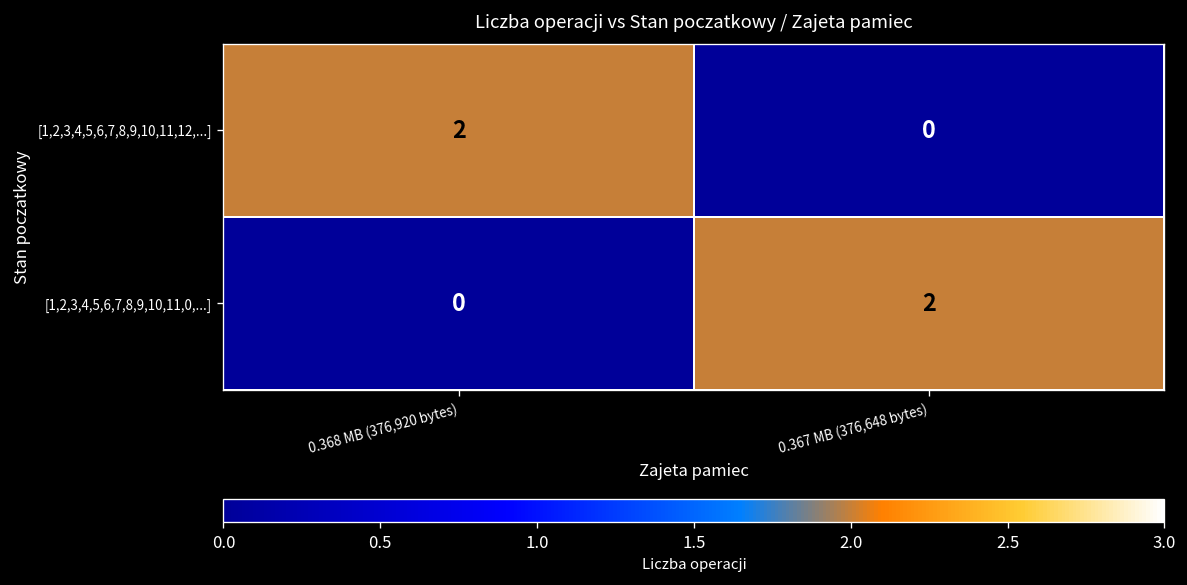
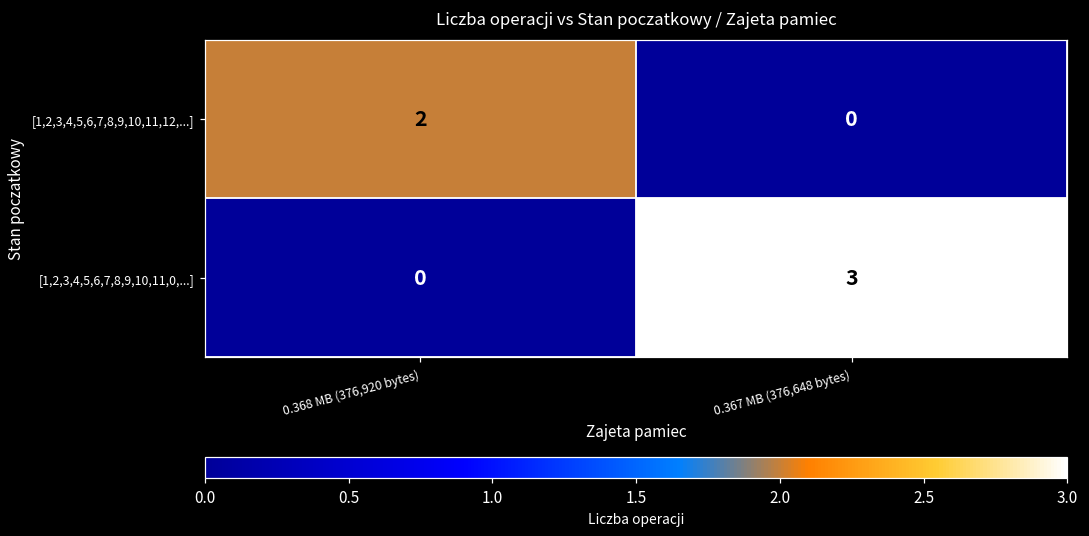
[1,2,3,4,5,6,7,8,9,10,11,0,...], 0.367 MB (376,648 bytes): 2 -> 3
